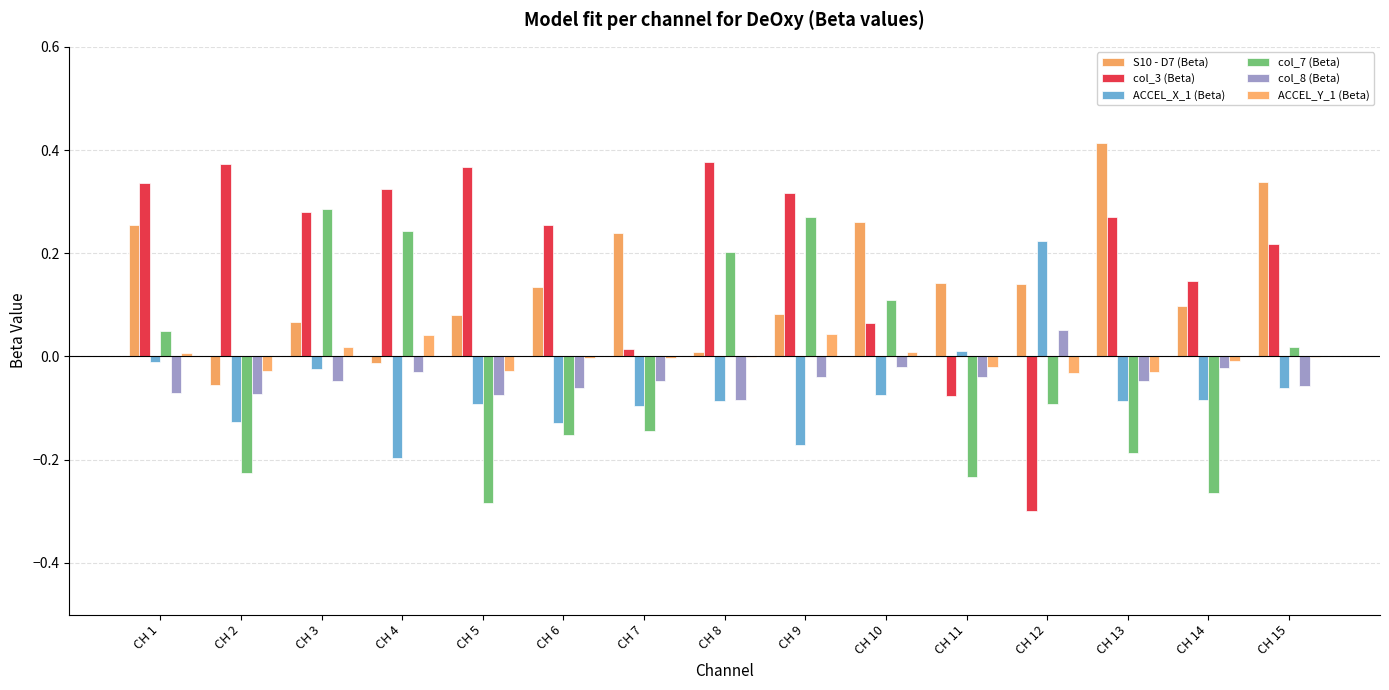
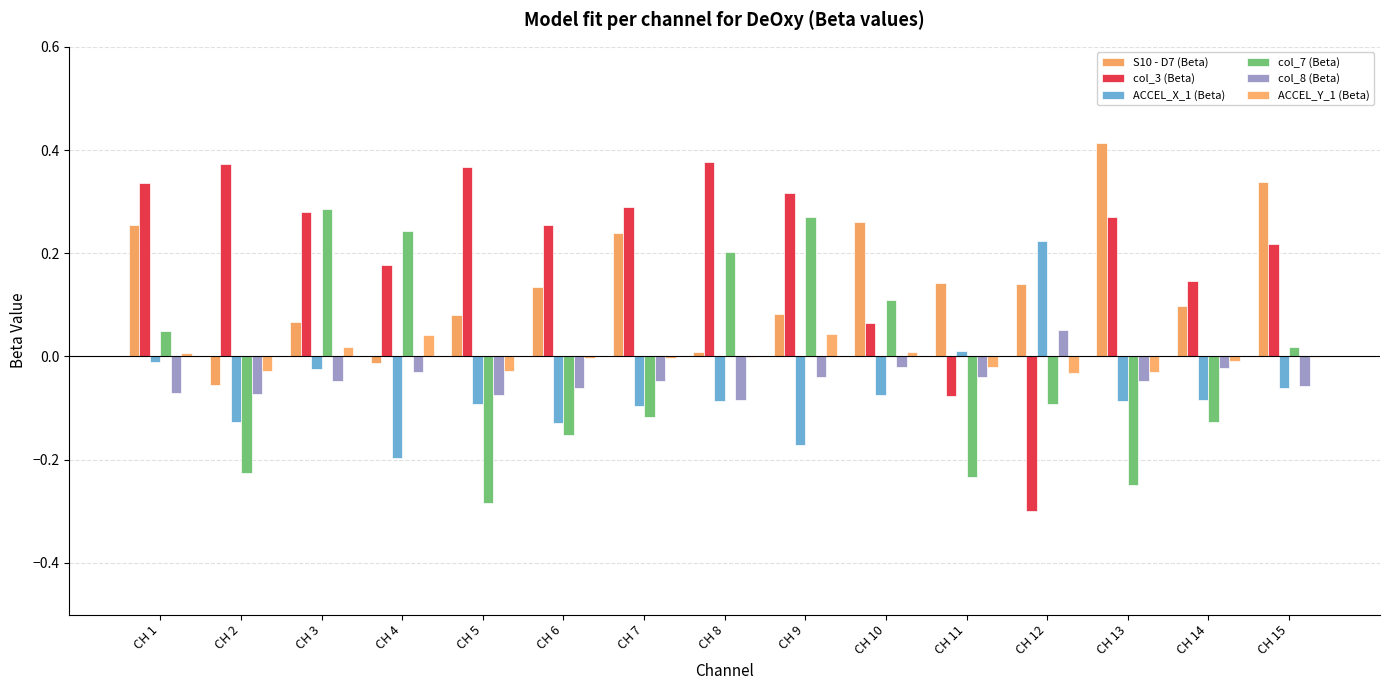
col_3 (Beta), CH 4: 0.32 -> 0.18
col_3 (Beta), CH 7: 0.01 -> 0.29
col_7 (Beta), CH 7: -0.14 -> -0.12
col_7 (Beta), CH 13: -0.19 -> -0.25
col_7 (Beta), CH 14: -0.26 -> -0.13
